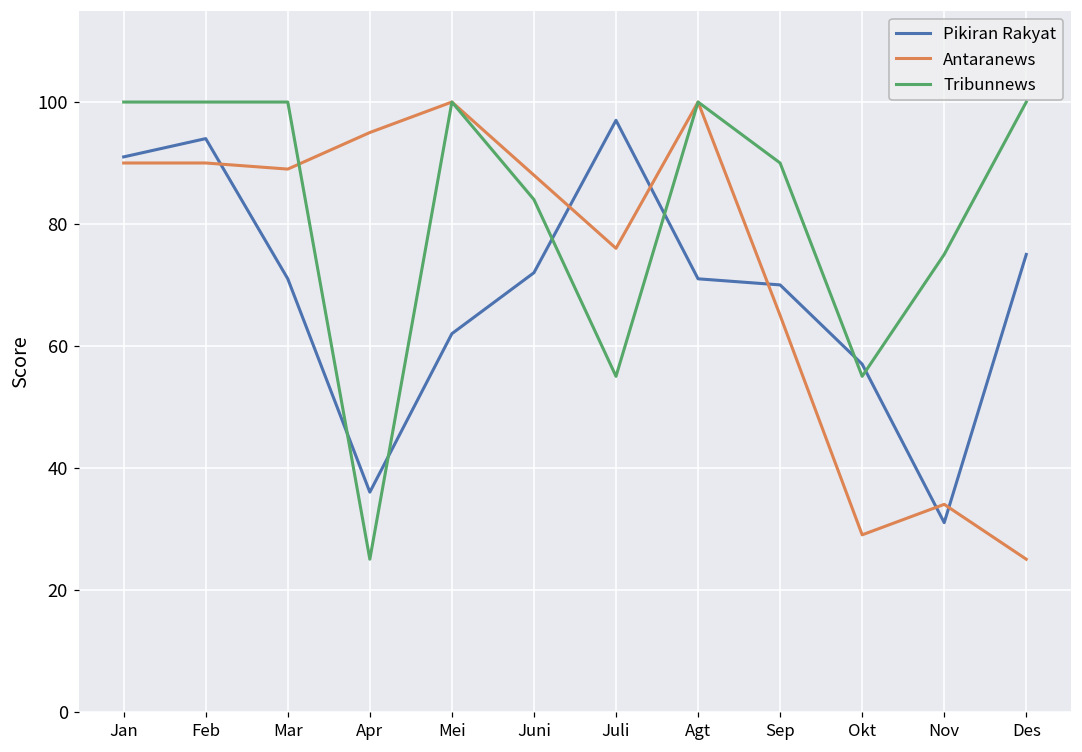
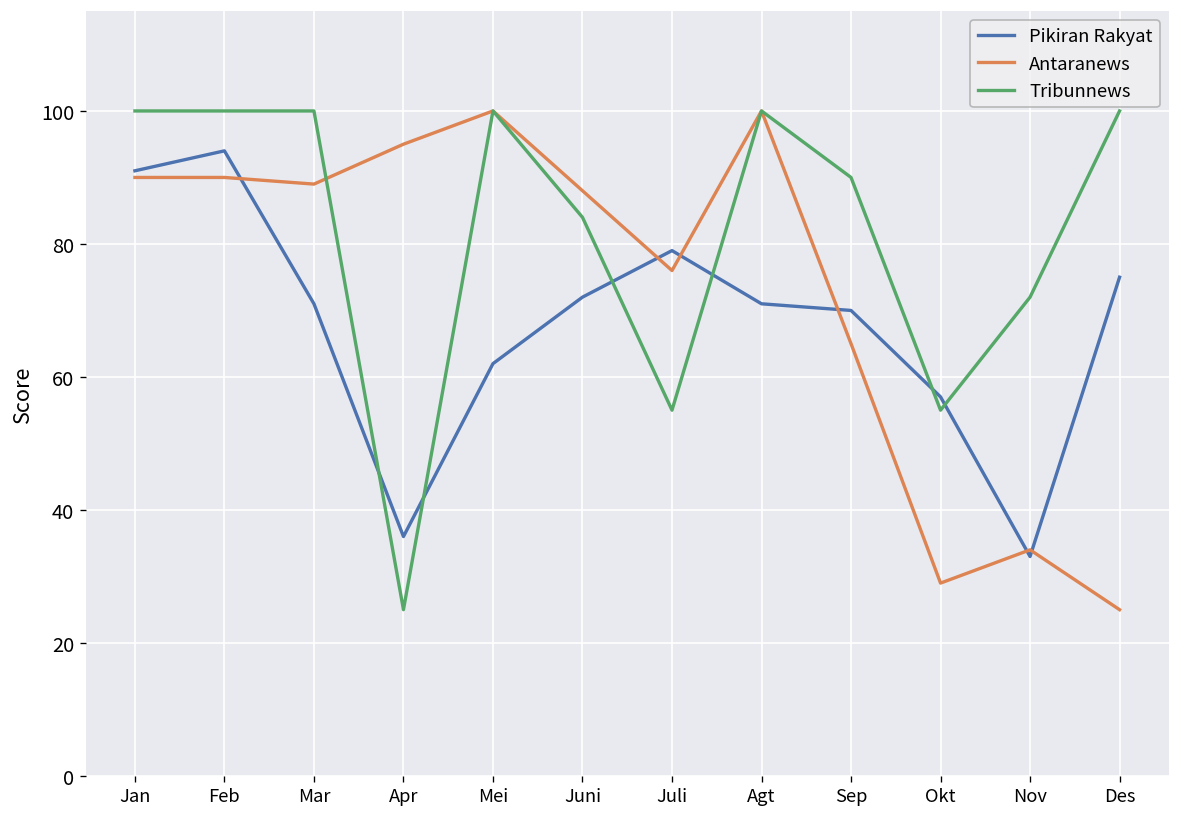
Pikiran Rakyat, Juli: 97 -> 79
Pikiran Rakyat, Nov: 31 -> 33
Tribunnews, Nov: 75 -> 72
